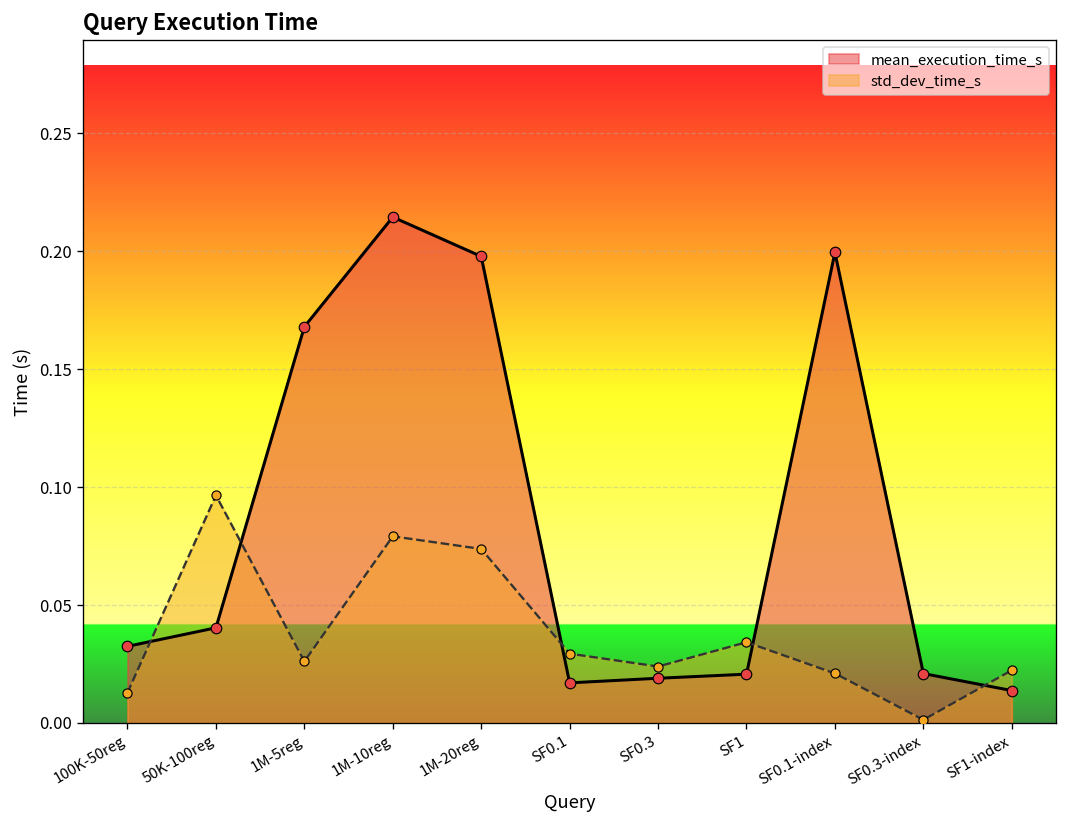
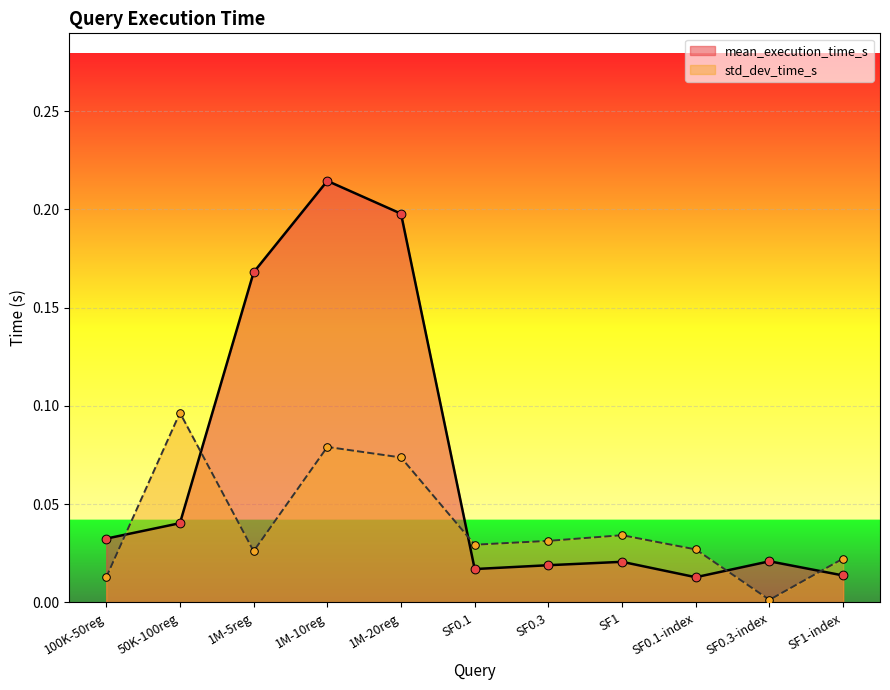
std_dev_time_s, SF0.3: 0.024 -> 0.031
mean_execution_time_s, SF0.1-index: 0.200 -> 0.013
std_dev_time_s, SF0.1-index: 0.021 -> 0.027
